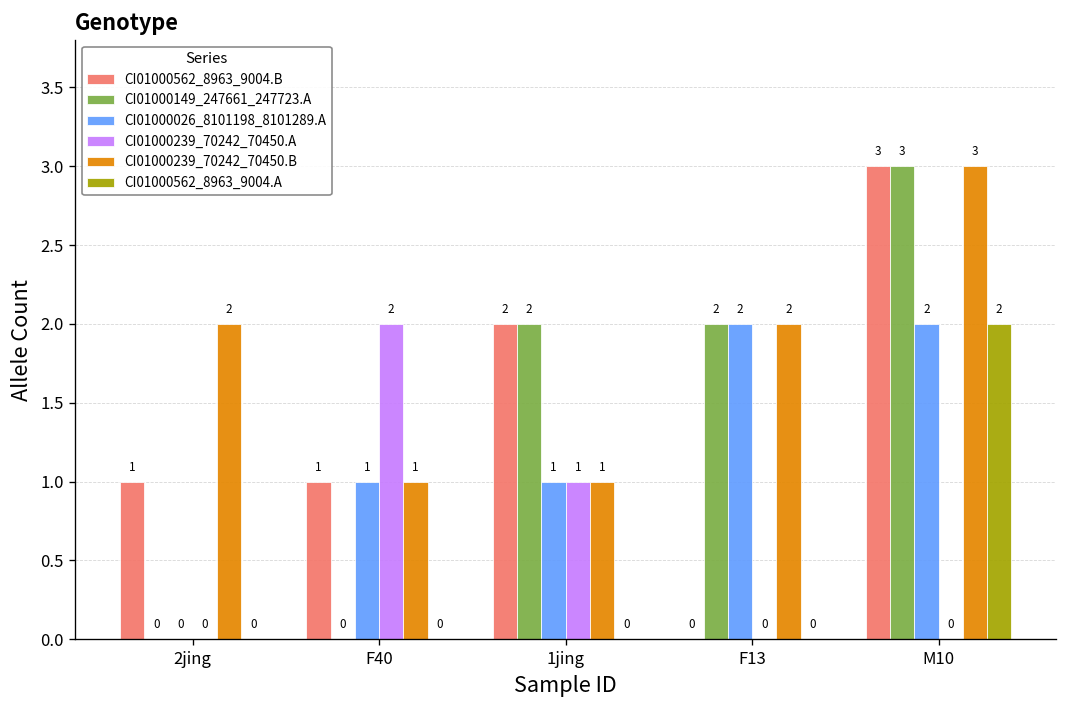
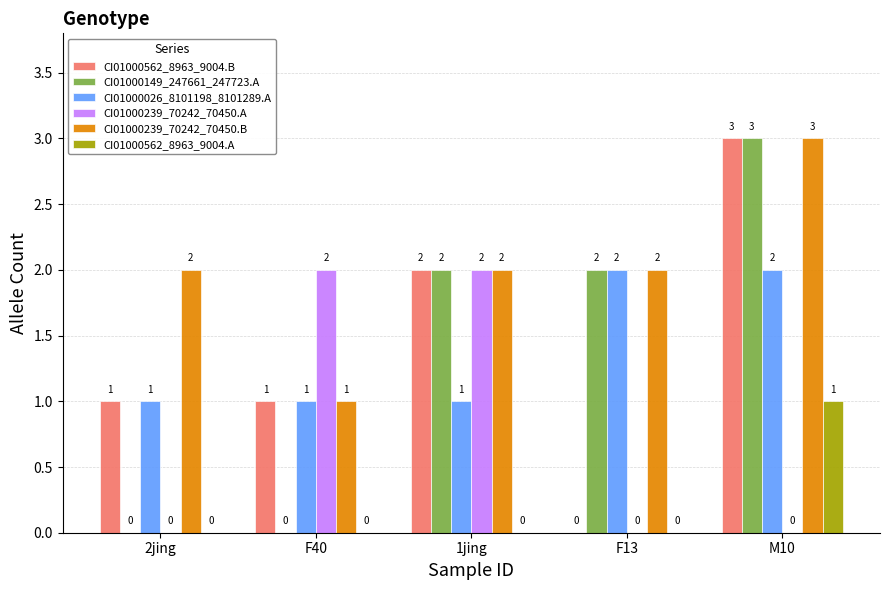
CI01000026_8101198_8101289.A, 2jing: 0 -> 1
CI01000239_70242_70450.A, 1jing: 1 -> 2
CI01000239_70242_70450.B, 1jing: 1 -> 2
CI01000562_8963_9004.A, M10: 2 -> 1
